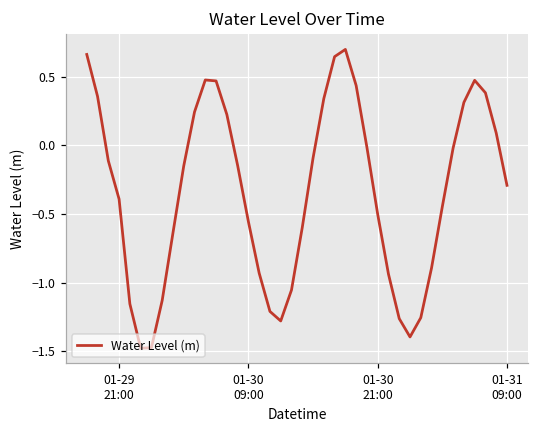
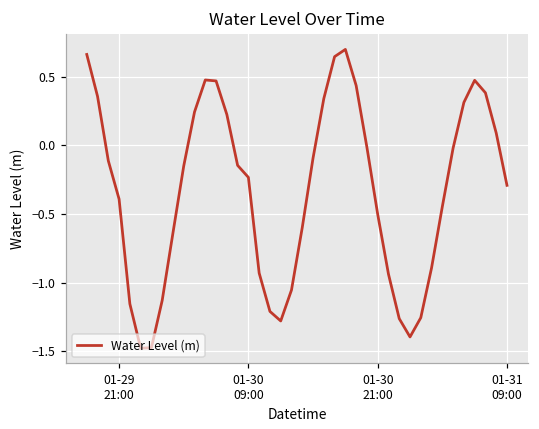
01-30 09:00: -0.56 -> -0.23
